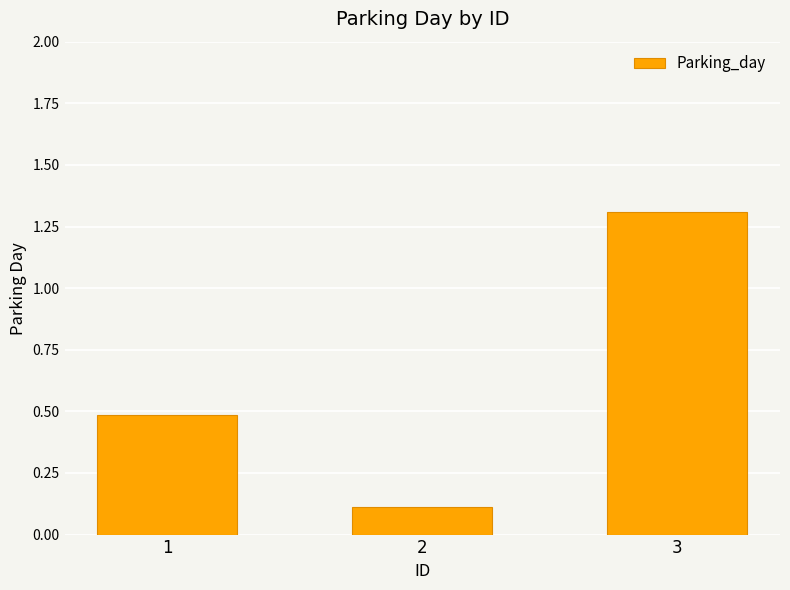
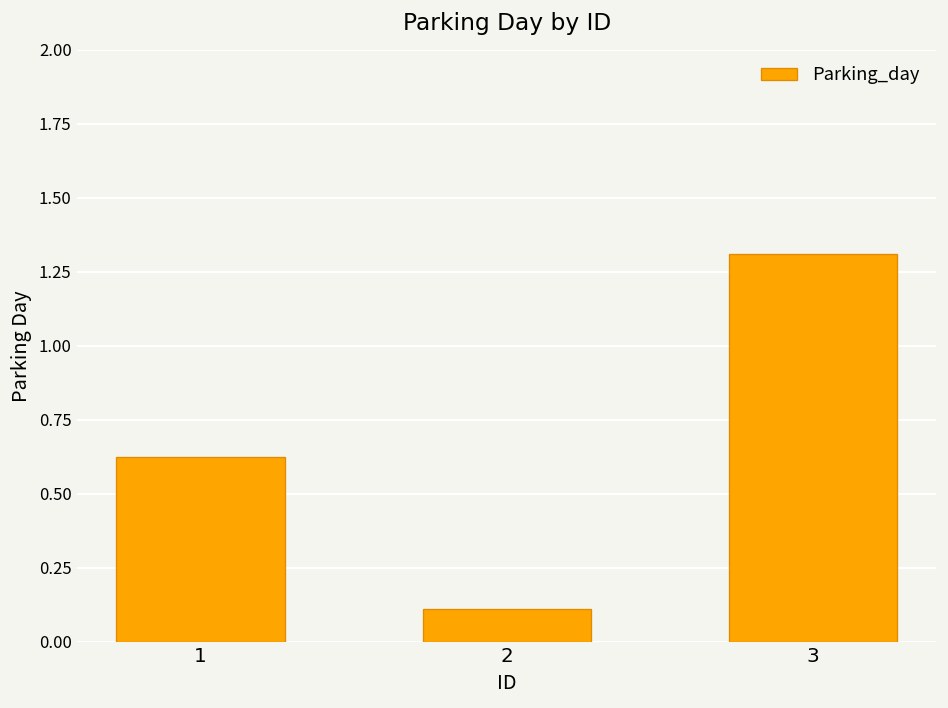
1: 0.49 -> 0.63
